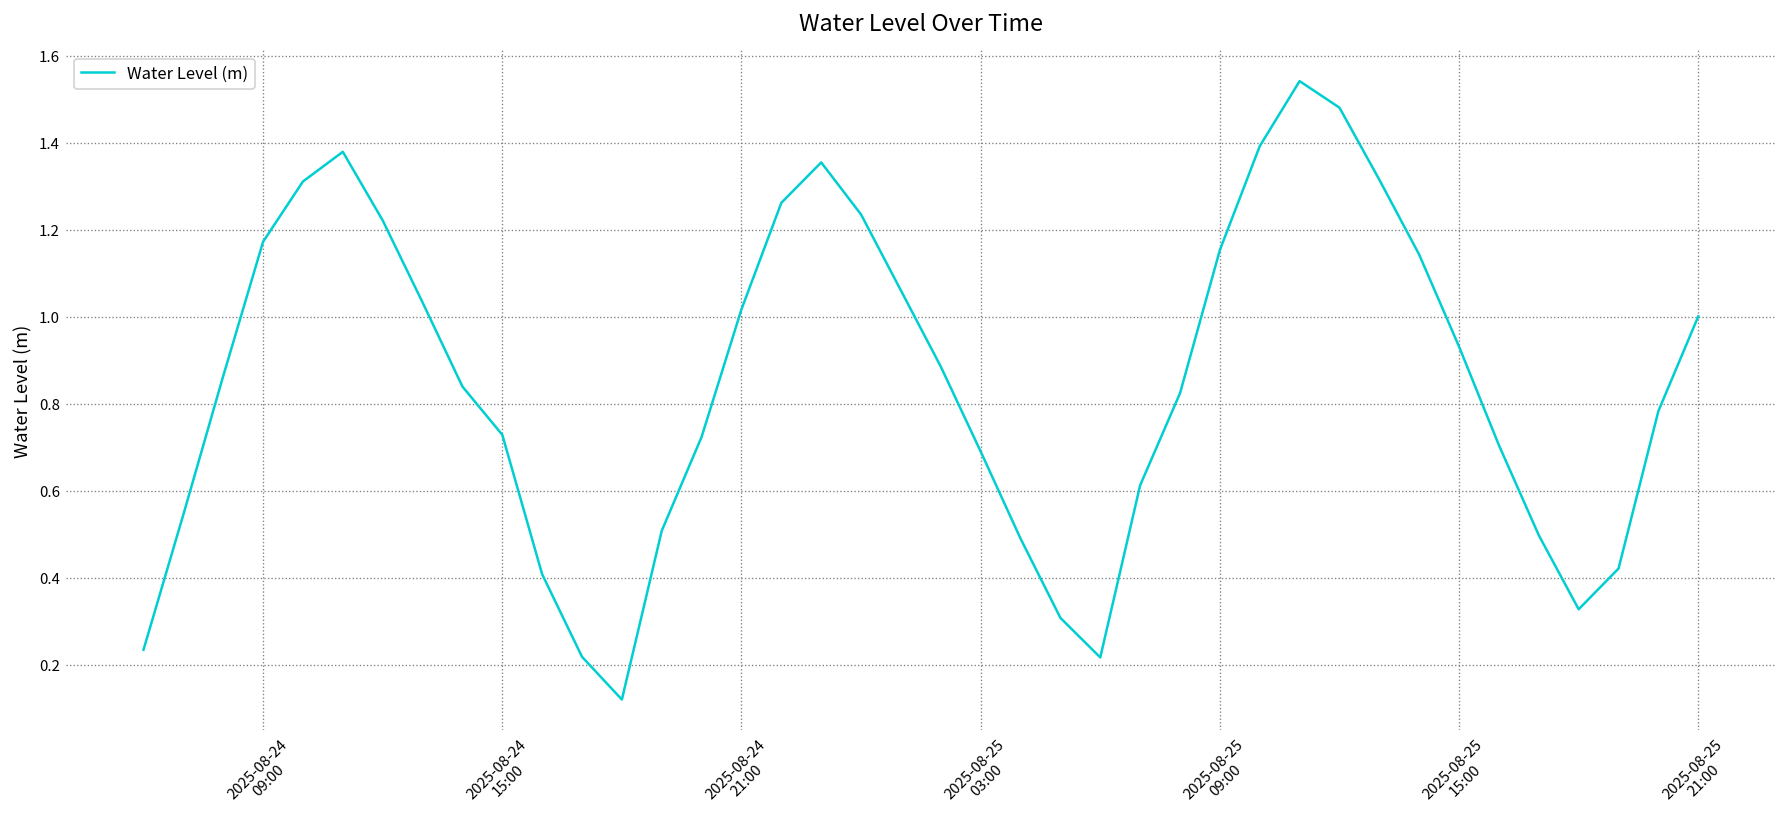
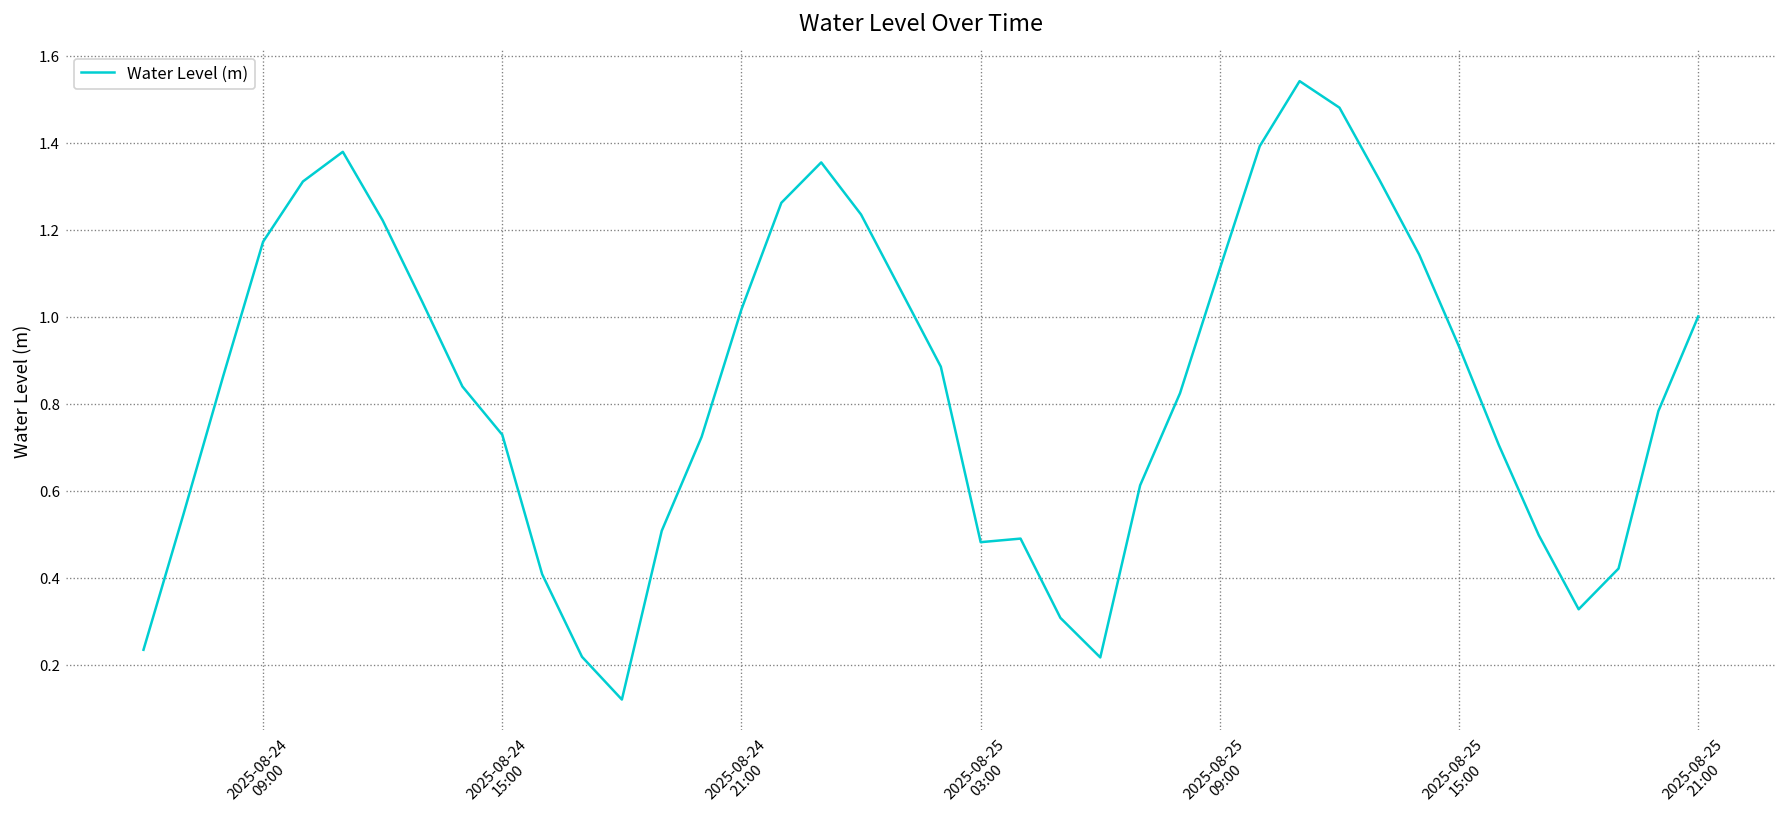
2025-08-25 03:00: 0.69 -> 0.48
2025-08-25 09:00: 1.15 -> 1.11
